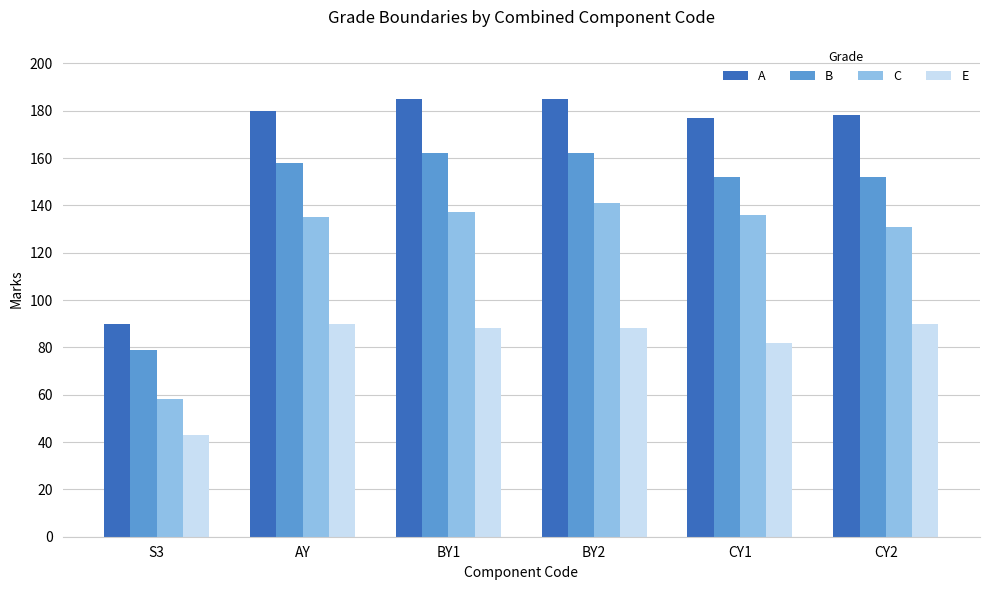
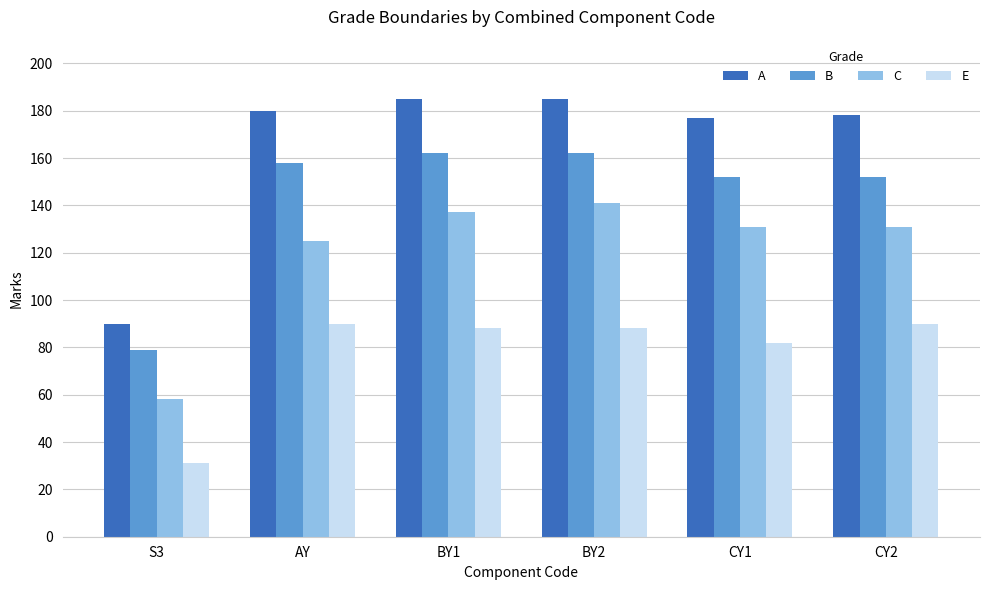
E, S3: 43 -> 31
C, AY: 135 -> 125
C, CY1: 136 -> 131
